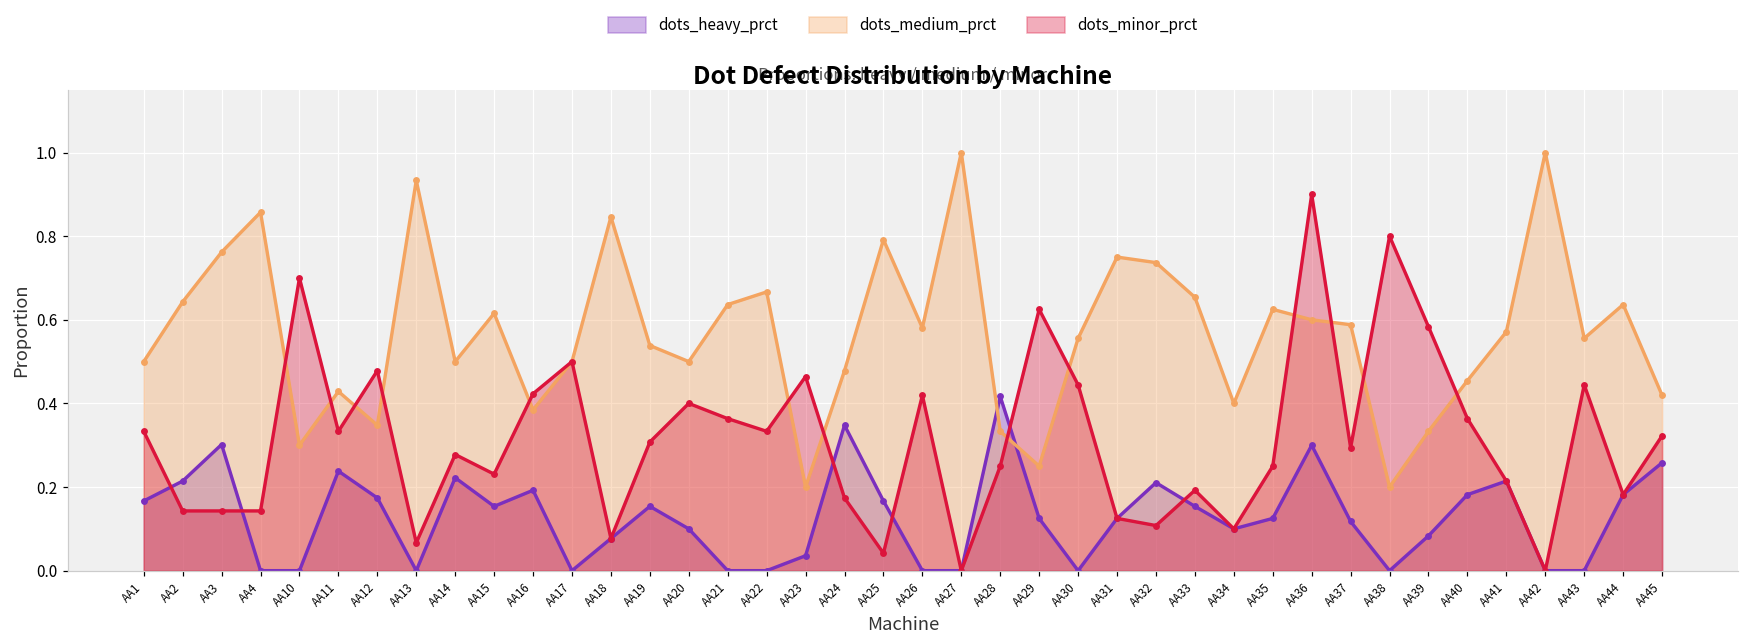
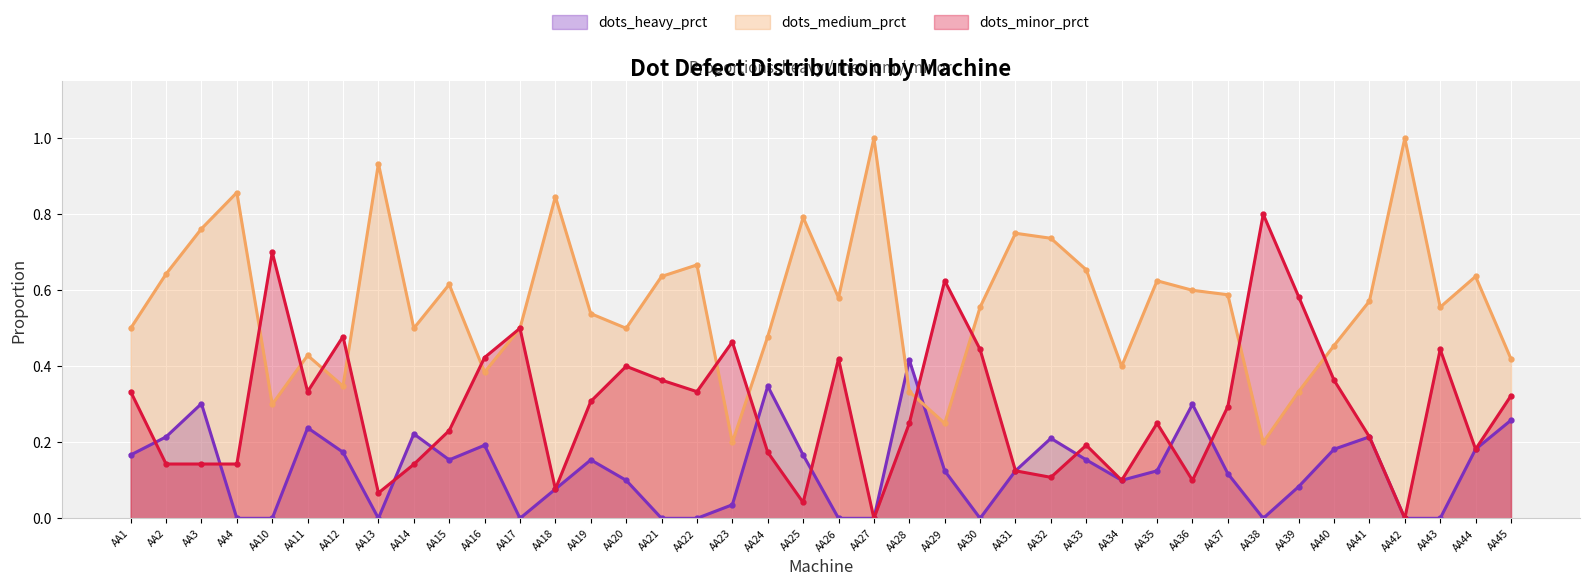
dots_minor_prct, AA14: 0.28 -> 0.14
dots_minor_prct, AA36: 0.9 -> 0.1
